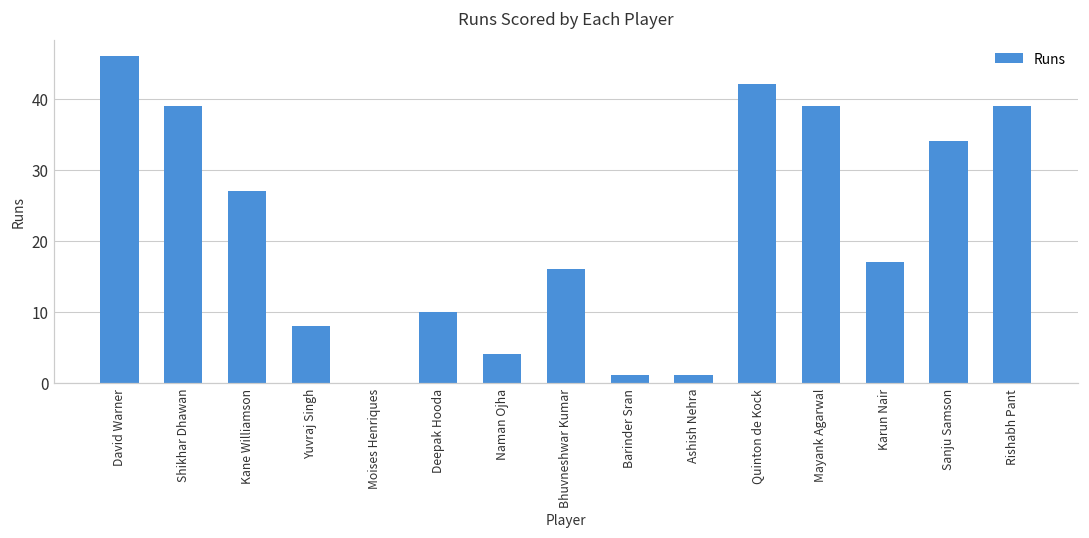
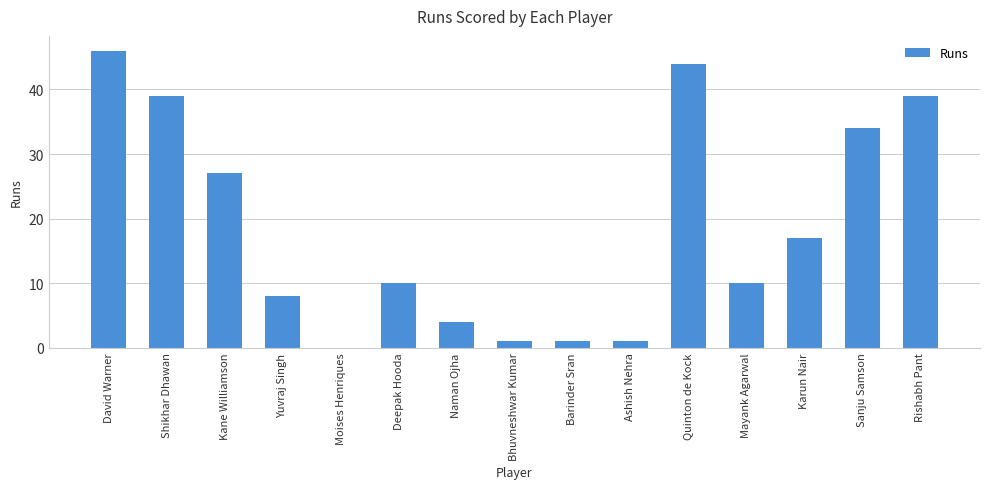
Bhuvneshwar Kumar: 16 -> 1
Quinton de Kock: 42 -> 44
Mayank Agarwal: 39 -> 10
